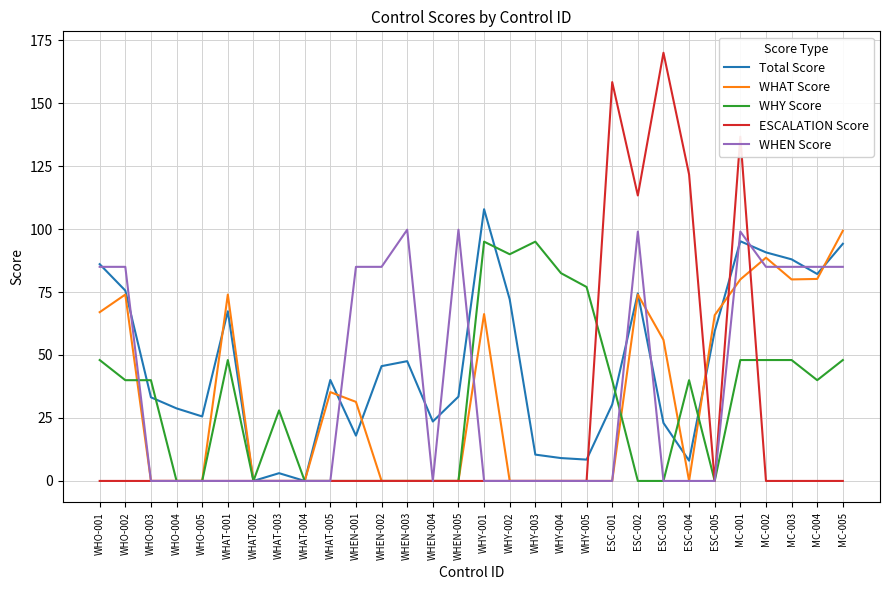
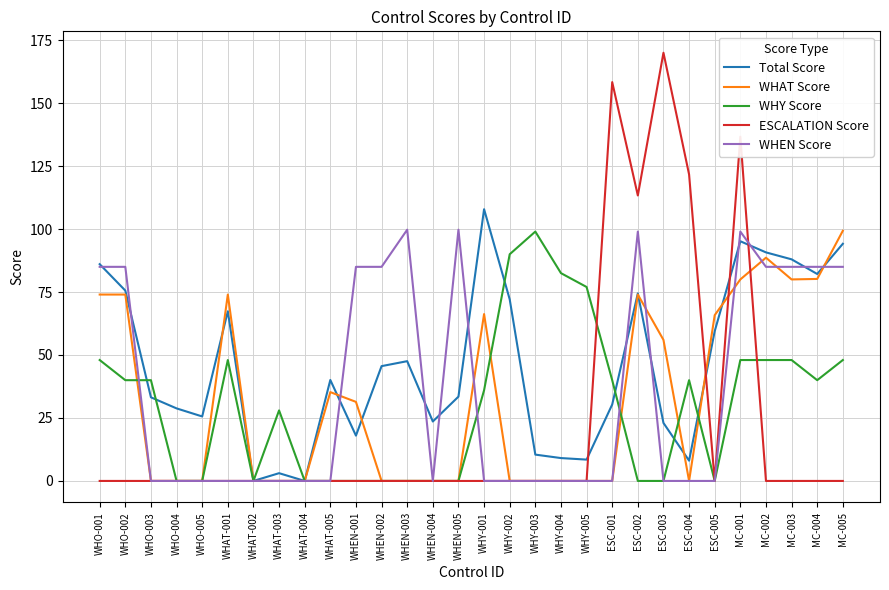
WHAT Score, WHO-001: 67 -> 74
WHY Score, WHY-001: 95 -> 36
WHY Score, WHY-003: 95 -> 99
